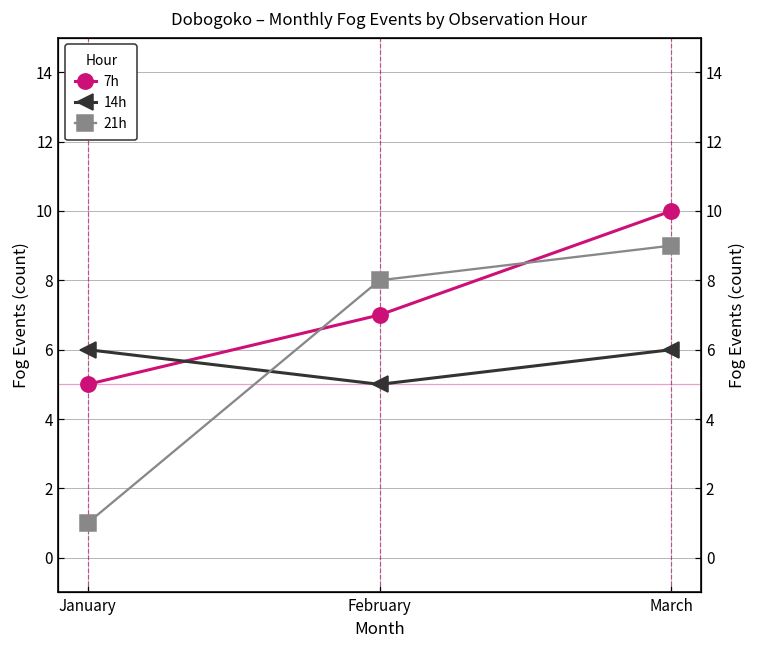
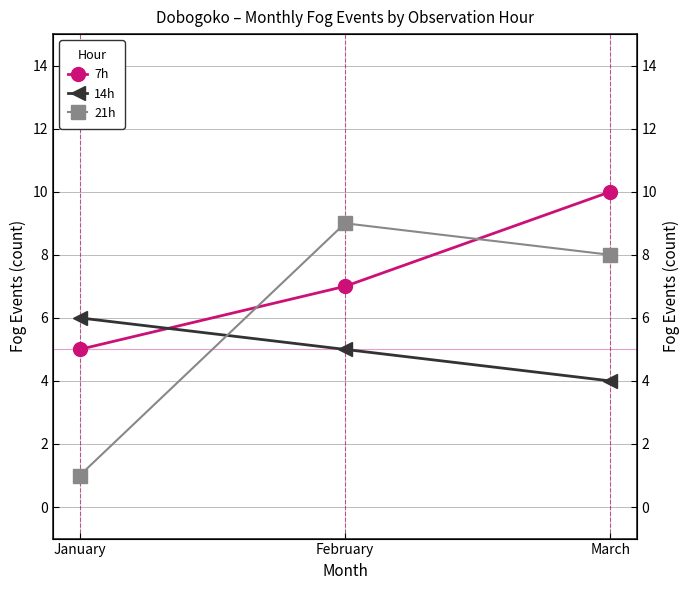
21h, February: 8 -> 9
14h, March: 6 -> 4
21h, March: 9 -> 8
